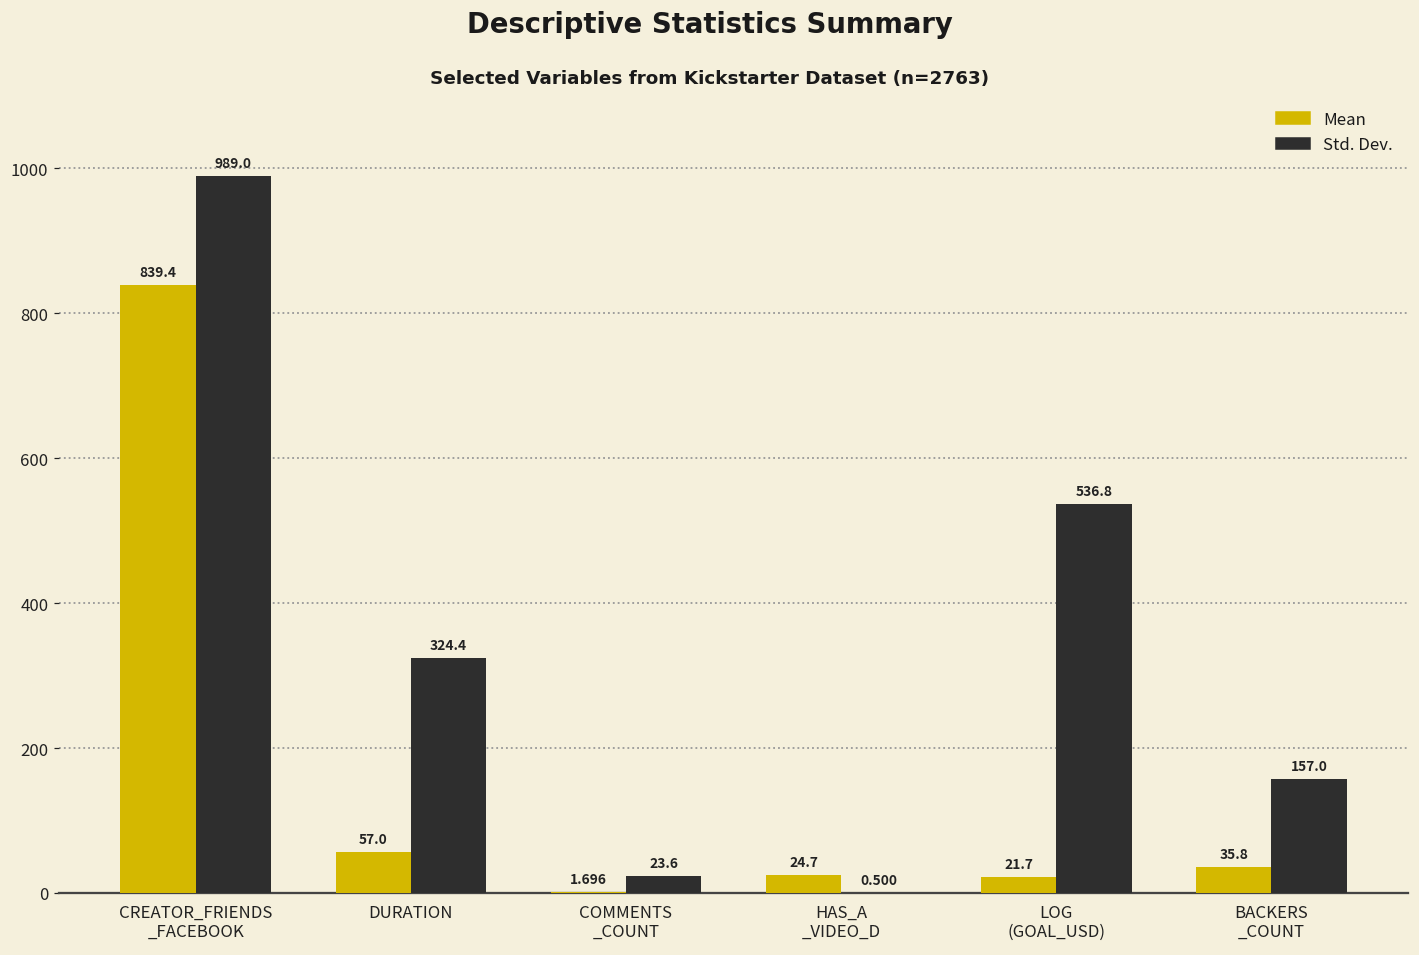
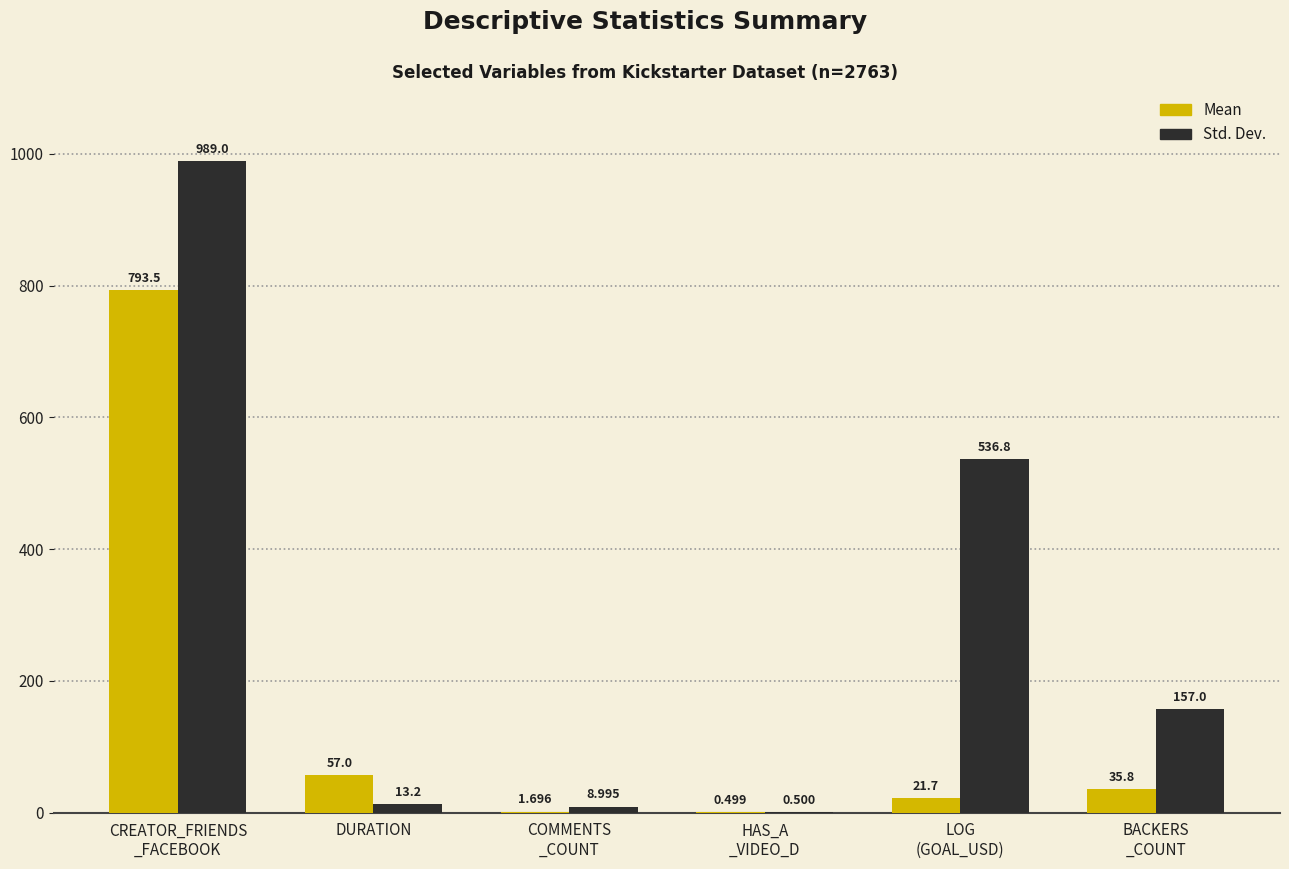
Mean, CREATOR_FRIENDS _FACEBOOK: 839.4 -> 793.5
Std. Dev., DURATION: 324.4 -> 13.2
Std. Dev., COMMENTS _COUNT: 23.6 -> 8.995
Mean, HAS_A _VIDEO_D: 24.7 -> 0.499
